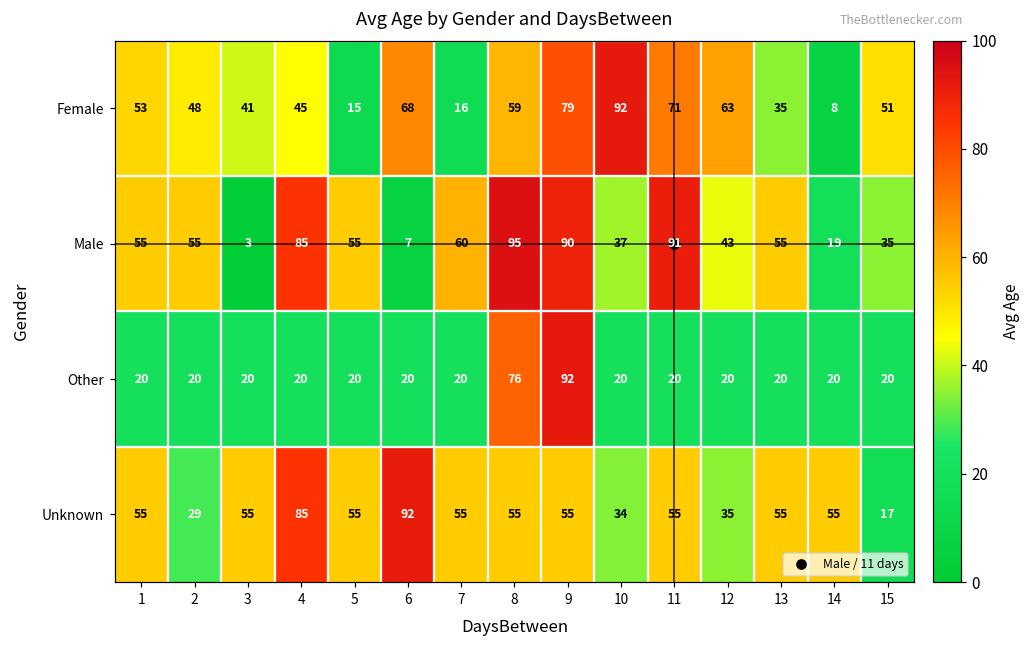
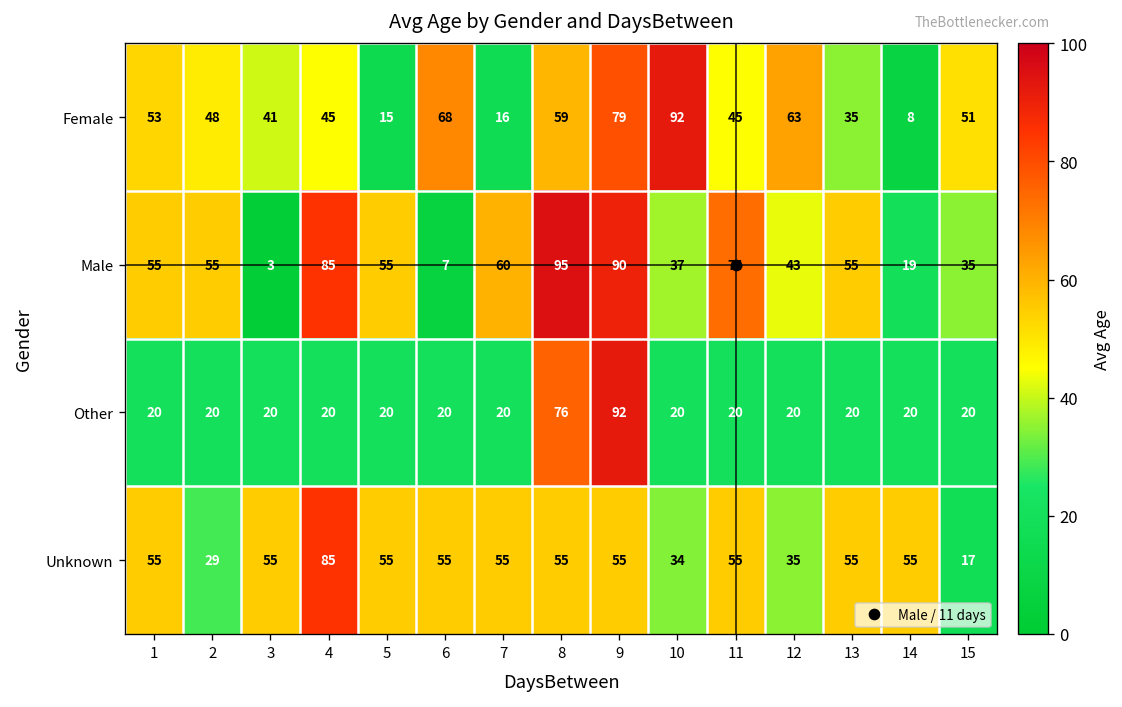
Female, 11: 71 -> 45
Male, 11: 91 -> 74
Unknown, 6: 92 -> 55
